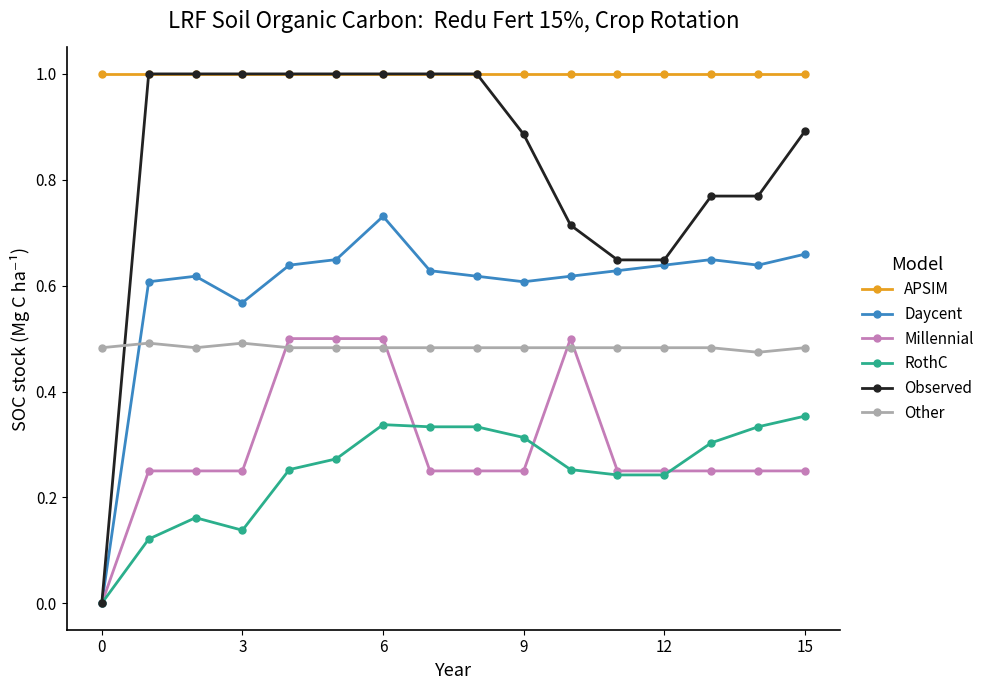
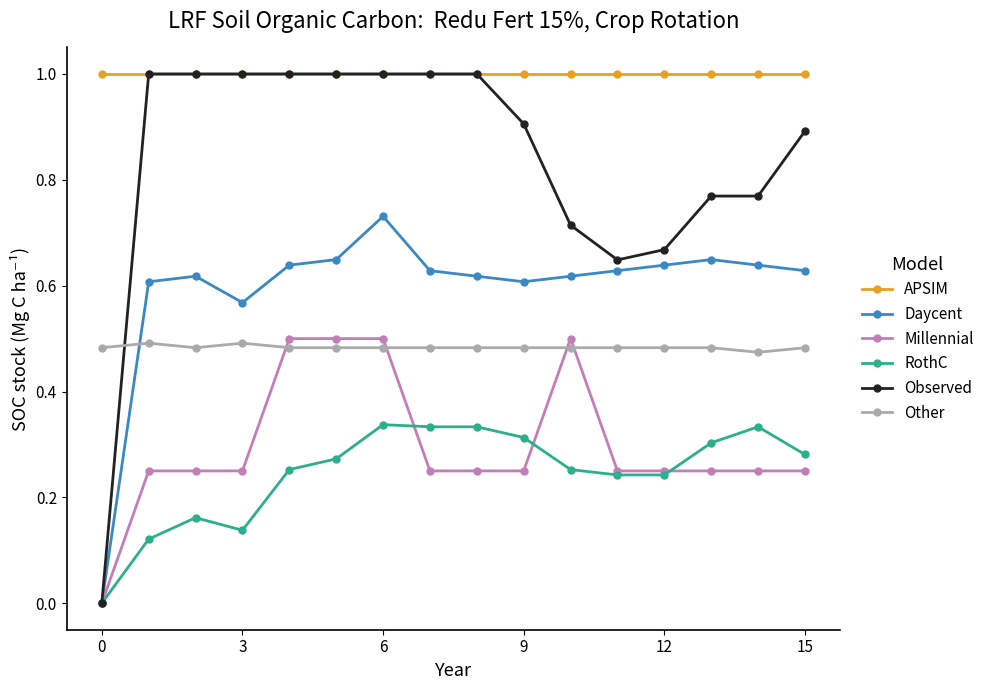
Observed, 9: 0.89 -> 0.91
Observed, 12: 0.65 -> 0.67
Daycent, 15: 0.66 -> 0.63
RothC, 15: 0.35 -> 0.28
